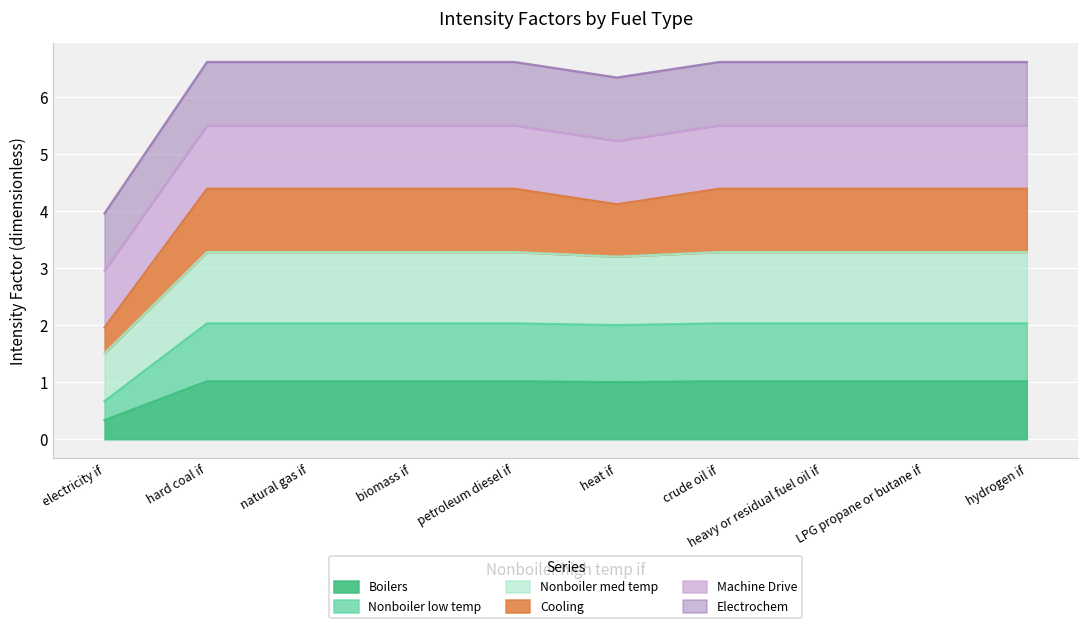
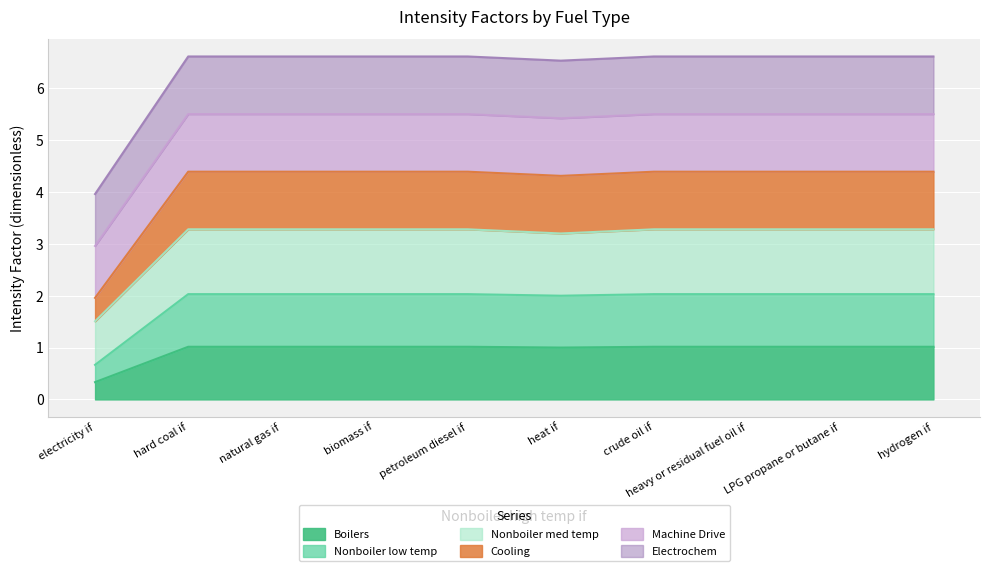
Cooling, heat if: 0.9 -> 1.1
